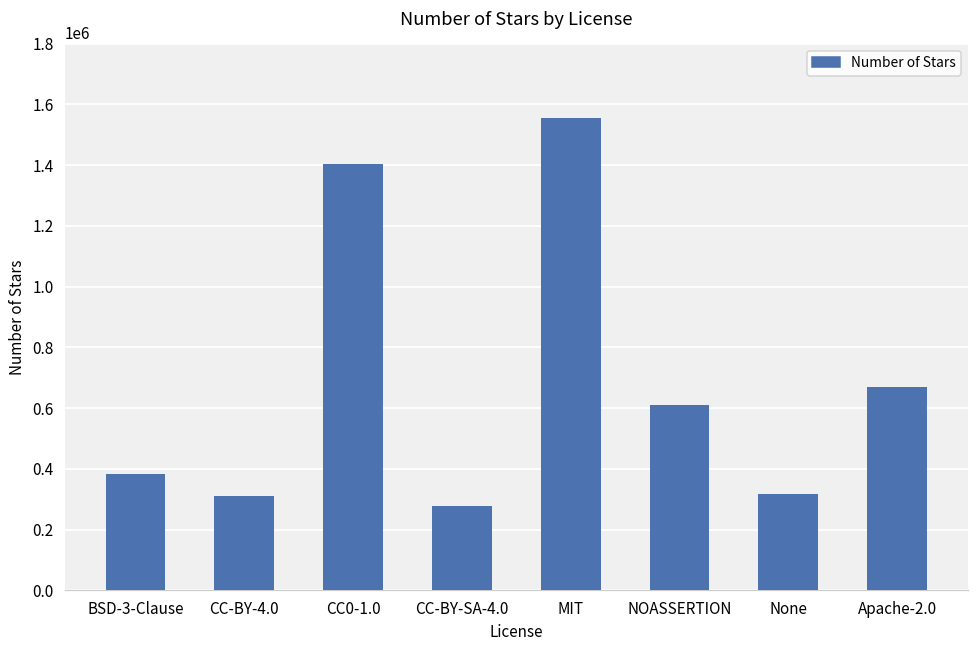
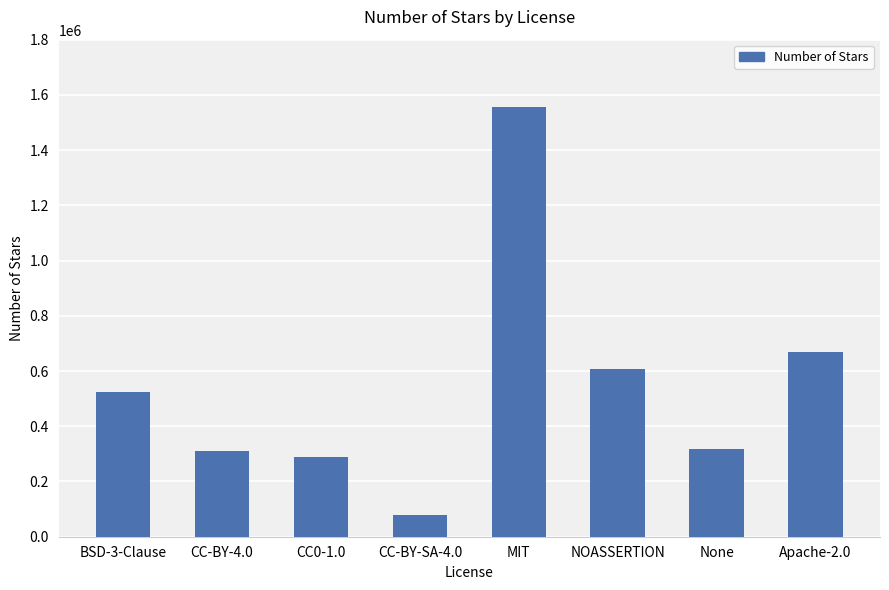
BSD-3-Clause: 380000 -> 520000
CC0-1.0: 1400000 -> 290000
CC-BY-SA-4.0: 280000 -> 80000
